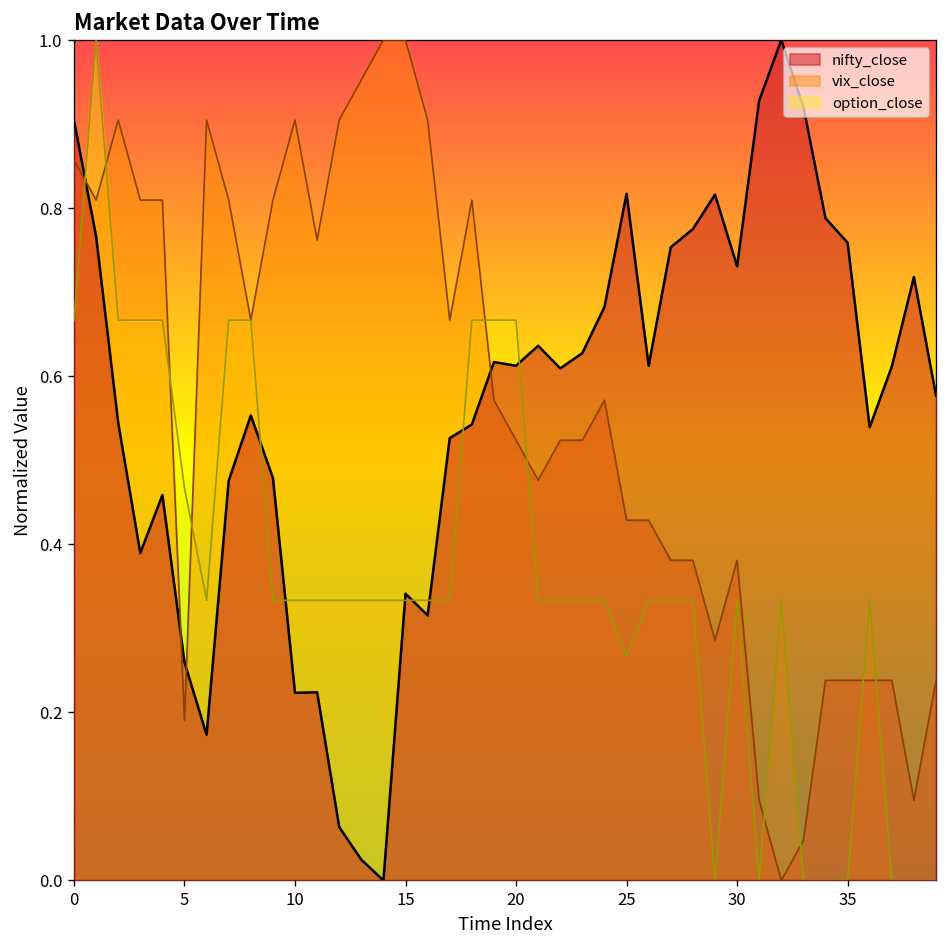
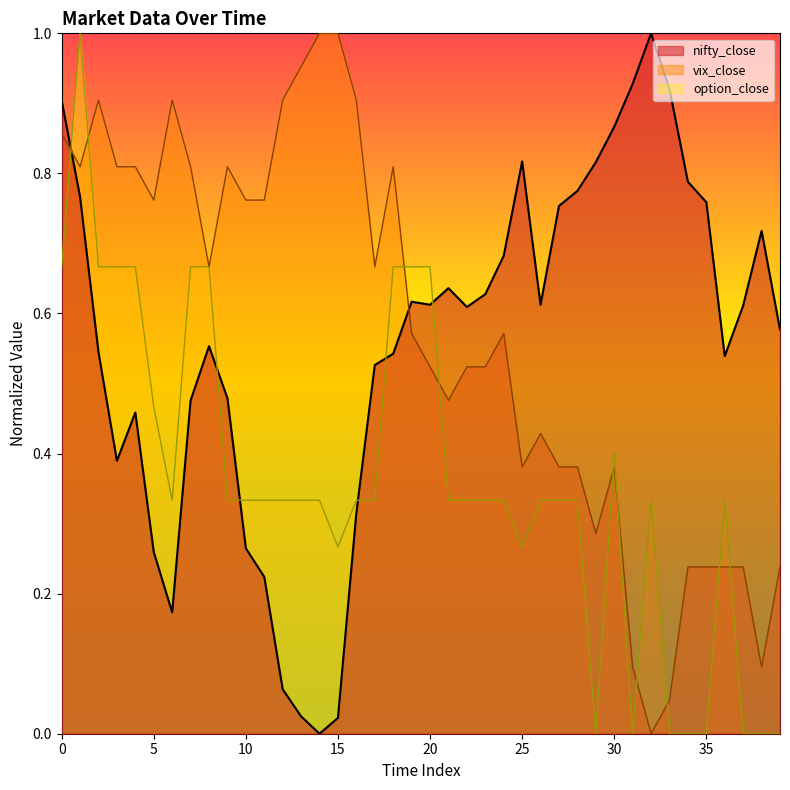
vix_close, 5: 0.19 -> 0.76
nifty_close, 10: 0.22 -> 0.26
vix_close, 10: 0.90 -> 0.76
nifty_close, 15: 0.34 -> 0.02
option_close, 15: 0.33 -> 0.27
vix_close, 25: 0.43 -> 0.38
nifty_close, 30: 0.73 -> 0.87
option_close, 30: 0.33 -> 0.40
